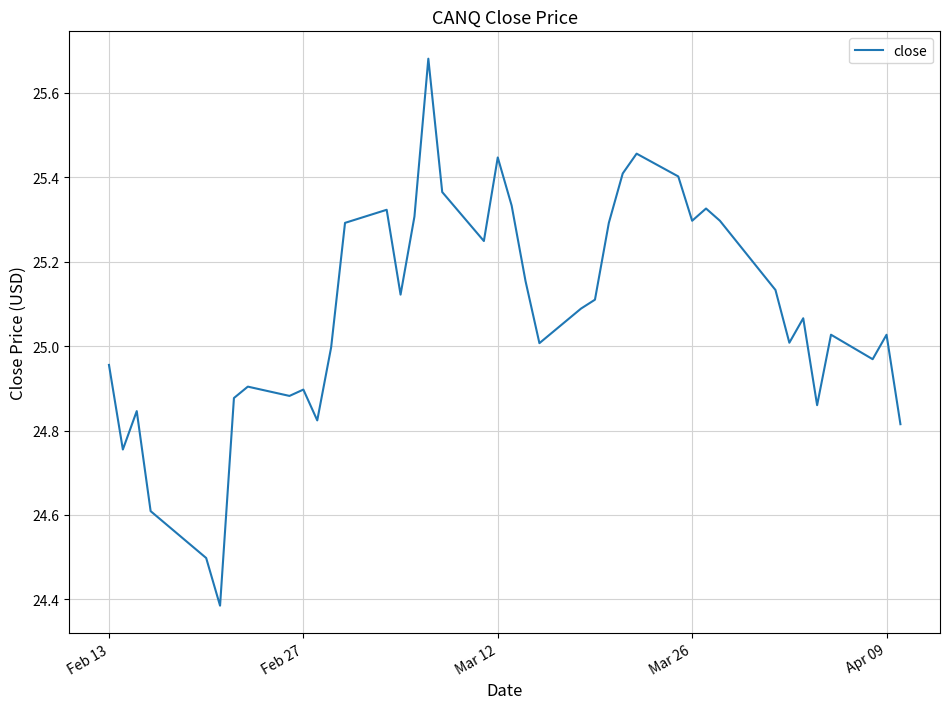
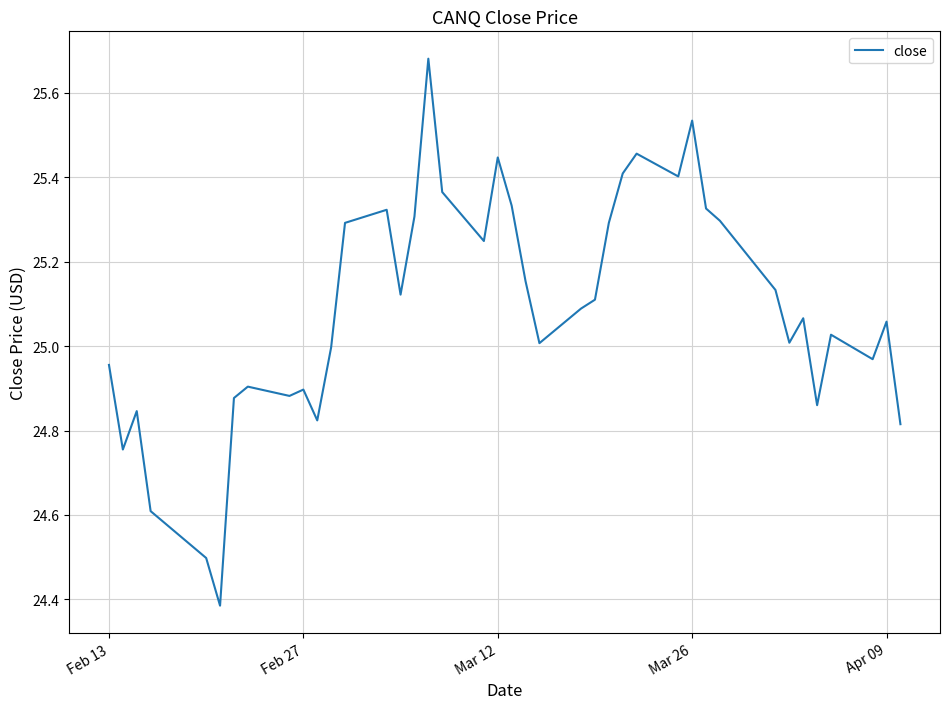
Mar 26: 25.30 -> 25.53
Apr 09: 25.03 -> 25.06
